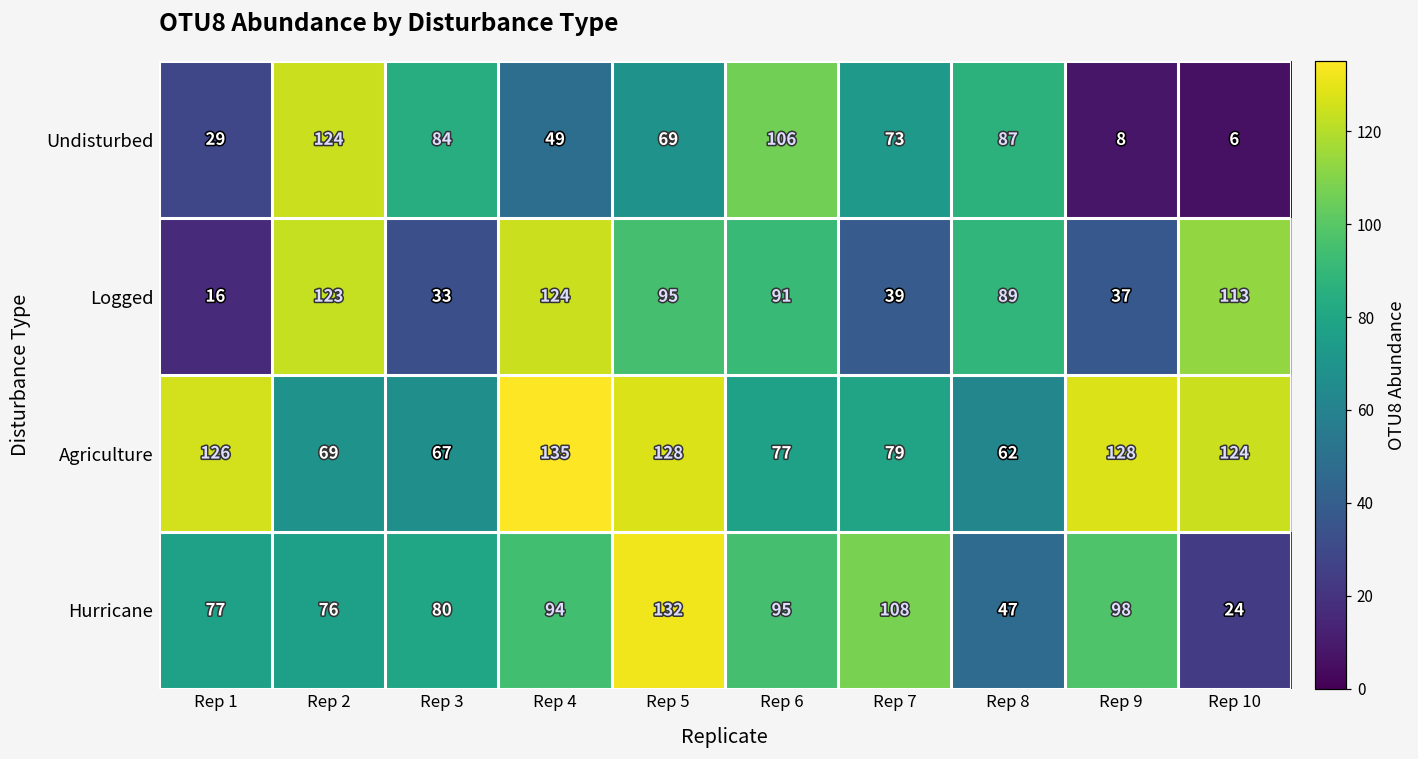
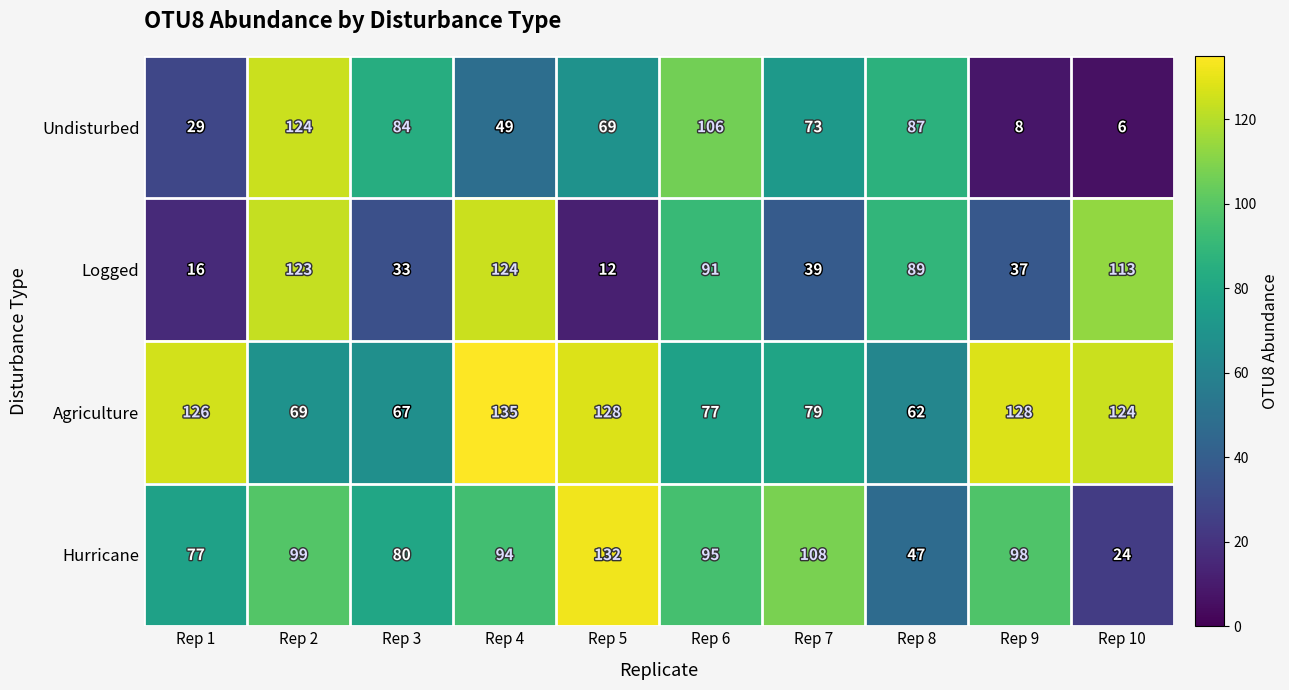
Logged, Rep 5: 95 -> 12
Hurricane, Rep 2: 76 -> 99
